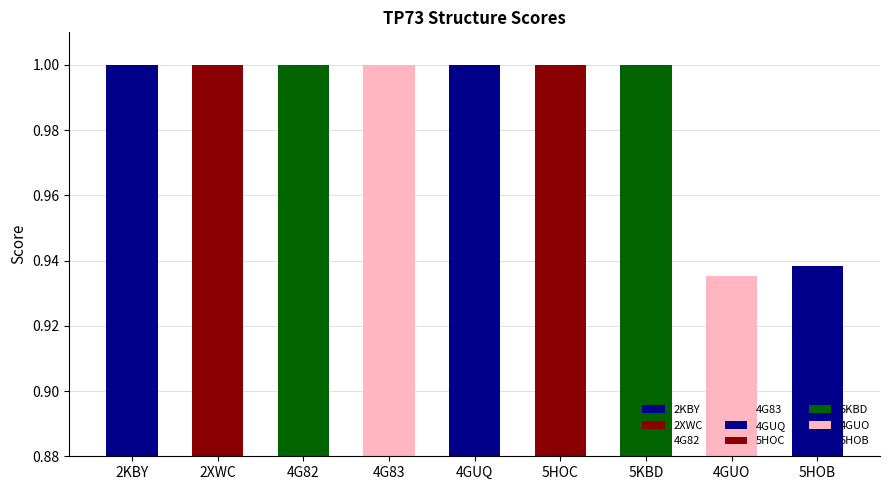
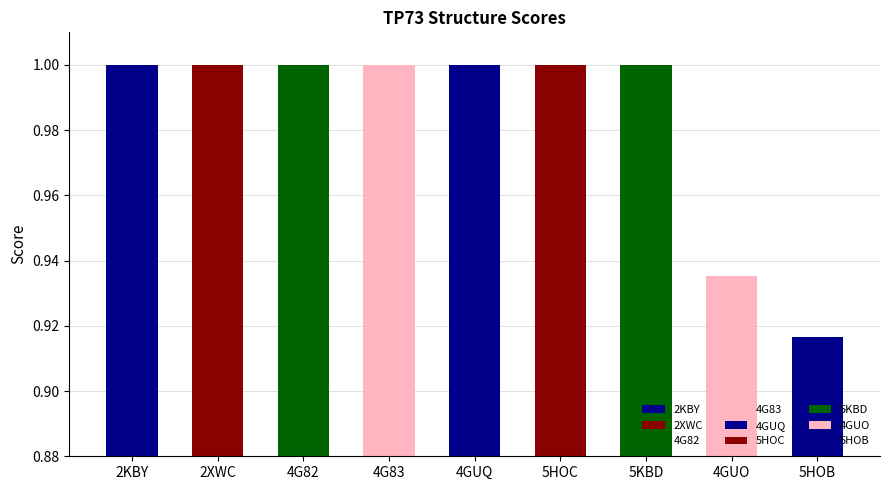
5HOB: 0.938 -> 0.917
